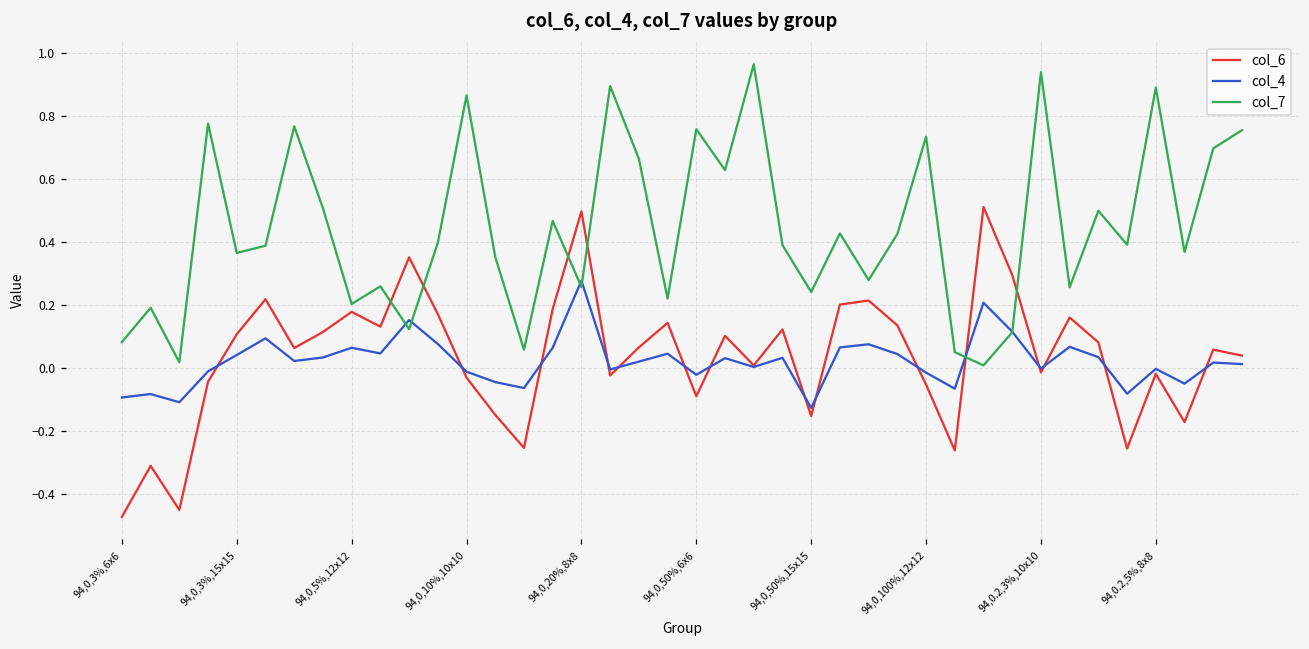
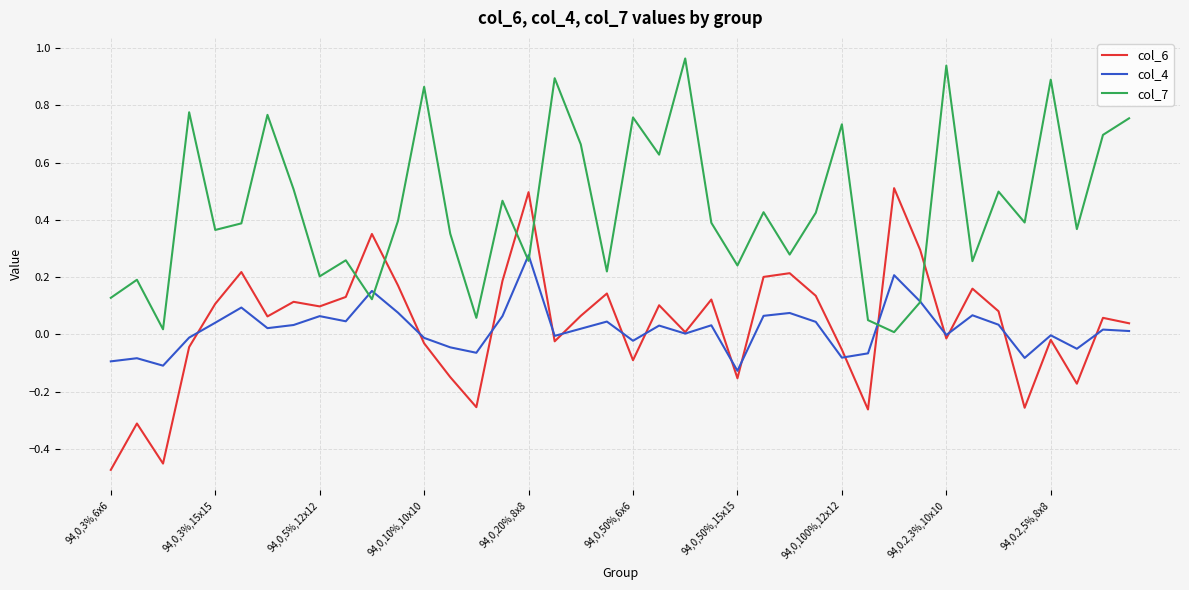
col_7, 94,0,3%,6x6: 0.08 -> 0.13
col_6, 94,0,5%,12x12: 0.18 -> 0.10
col_4, 94,0,100%,12x12: -0.02 -> -0.08
